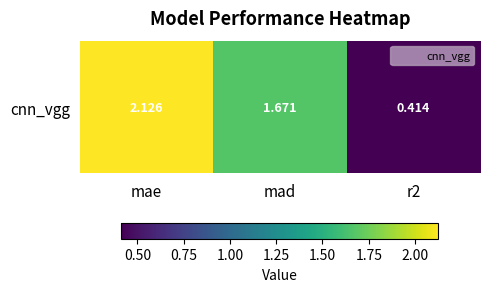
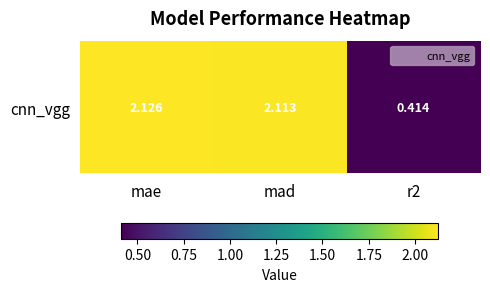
cnn_vgg, mad: 1.671 -> 2.113
